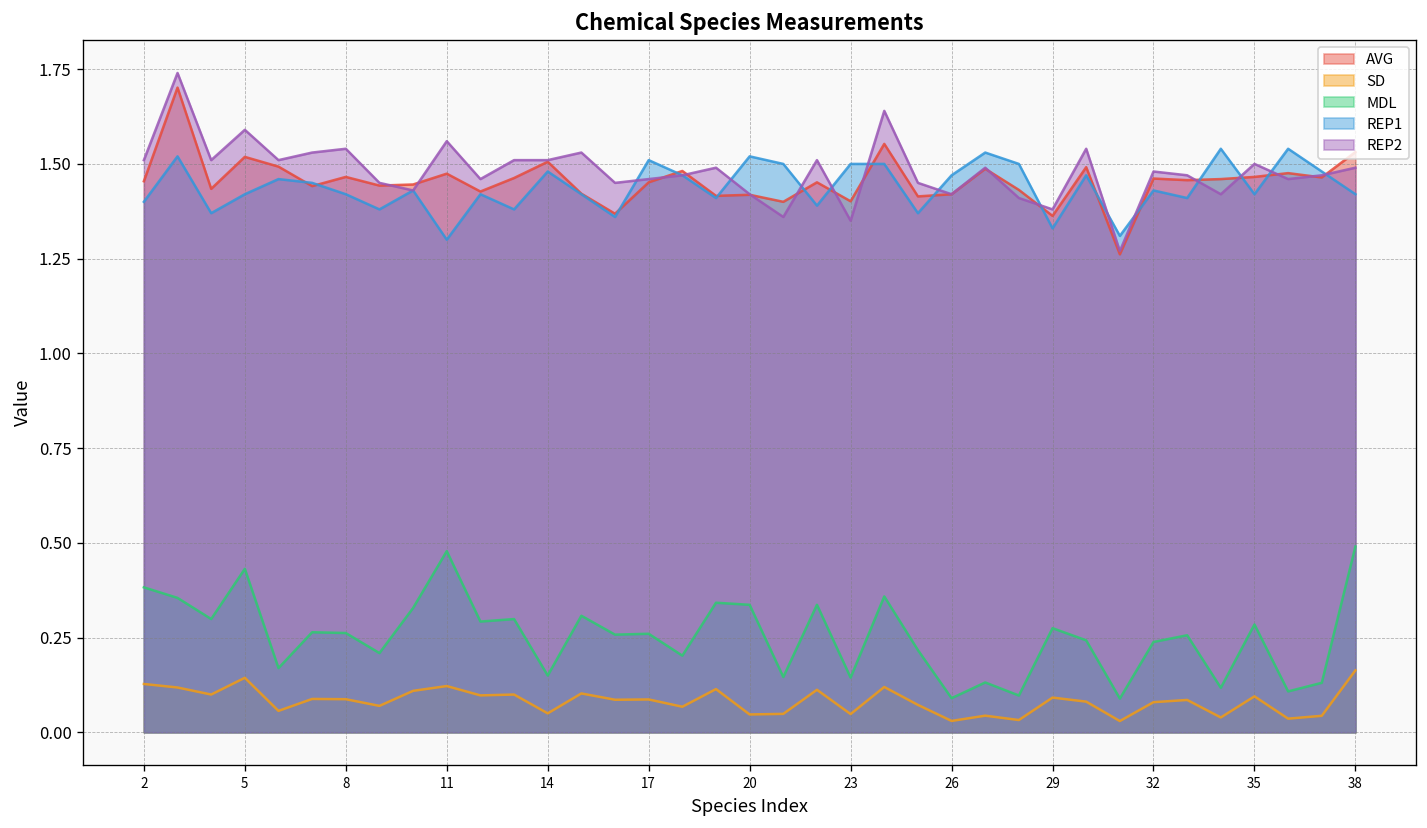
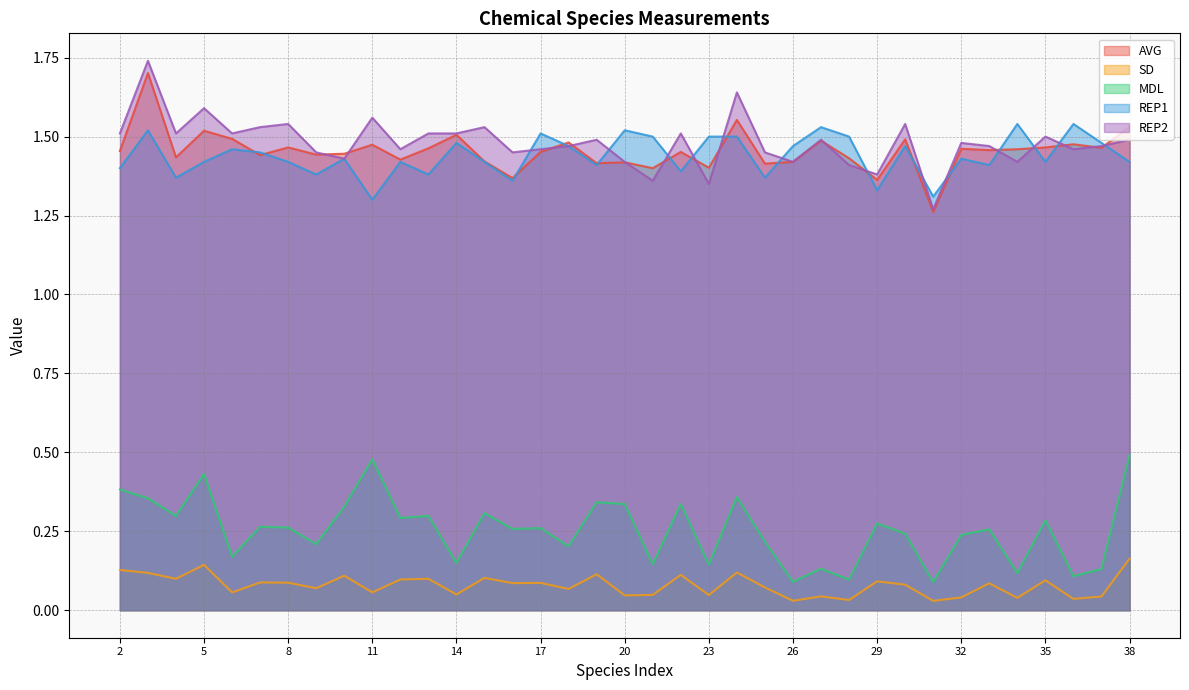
SD, 11: 0.12 -> 0.06
SD, 32: 0.08 -> 0.04
